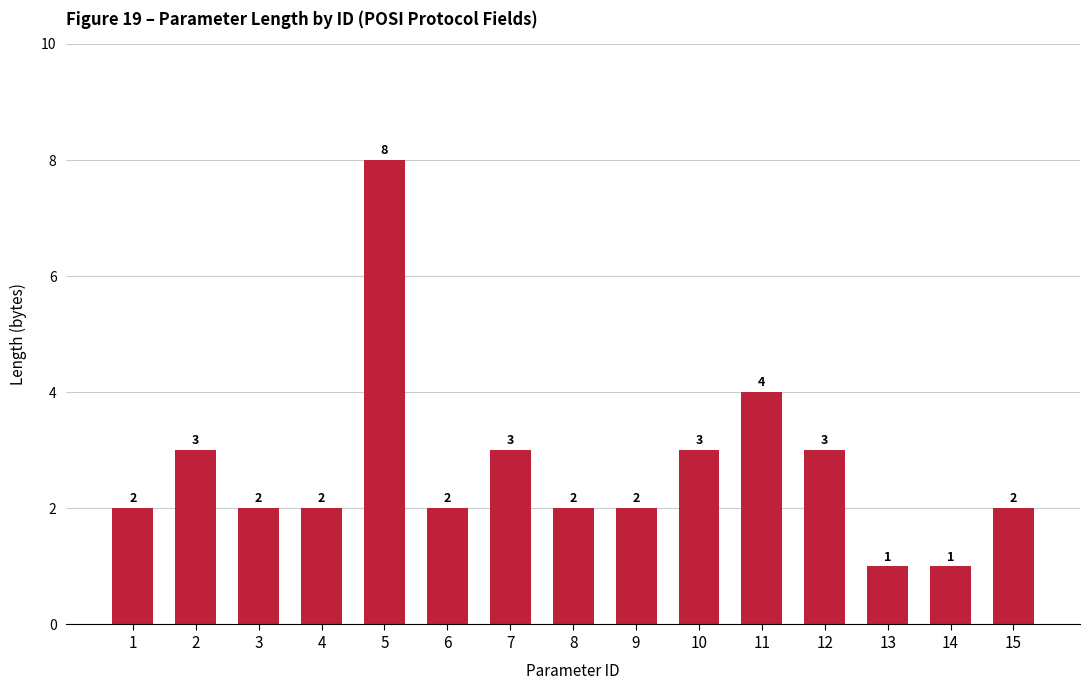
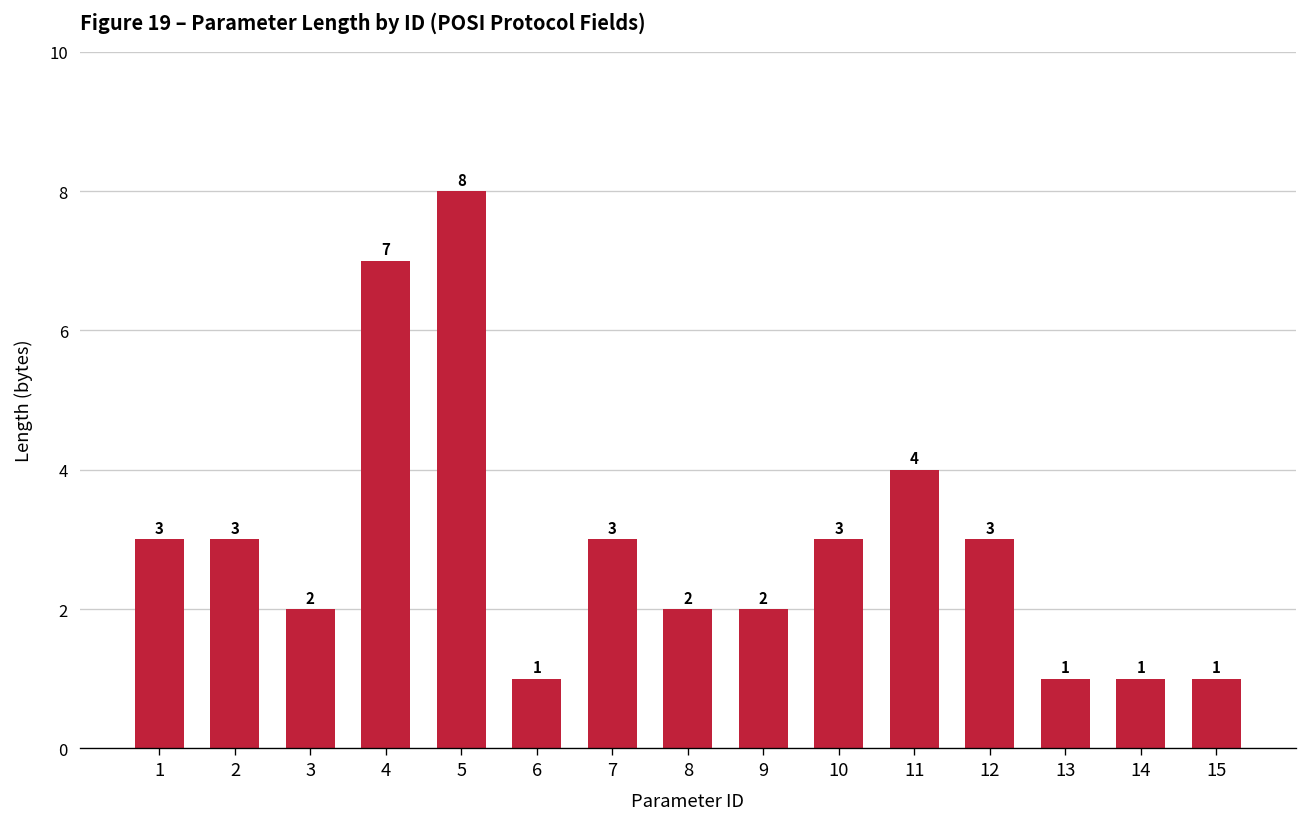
1: 2 -> 3
4: 2 -> 7
6: 2 -> 1
15: 2 -> 1
